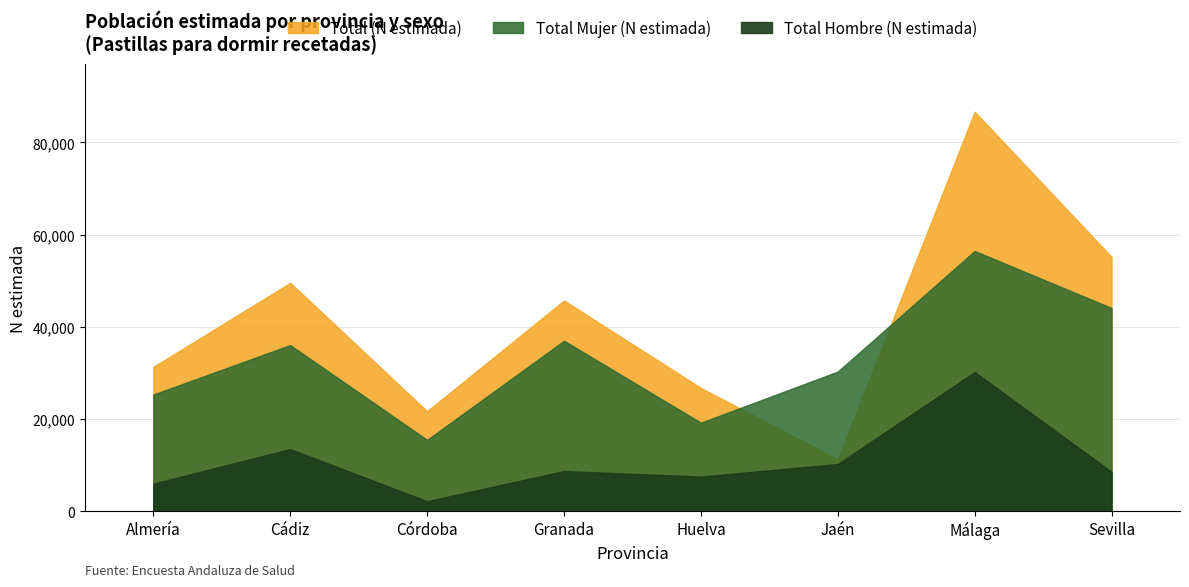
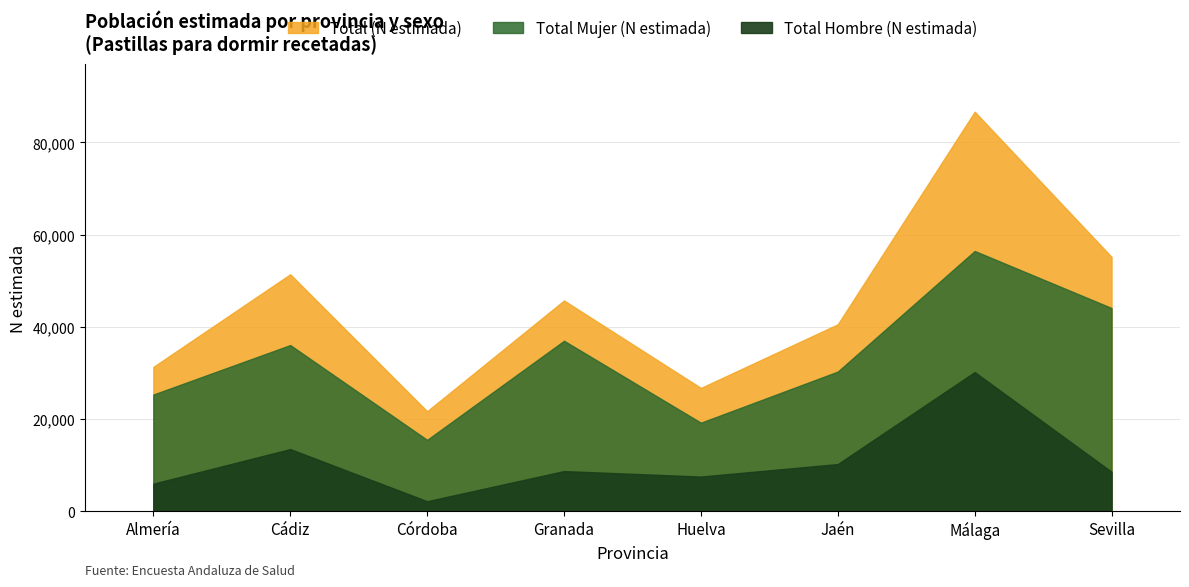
Total (N estimada), Cádiz: 50,000 -> 51,000
Total (N estimada), Jaén: 11,000 -> 41,000
